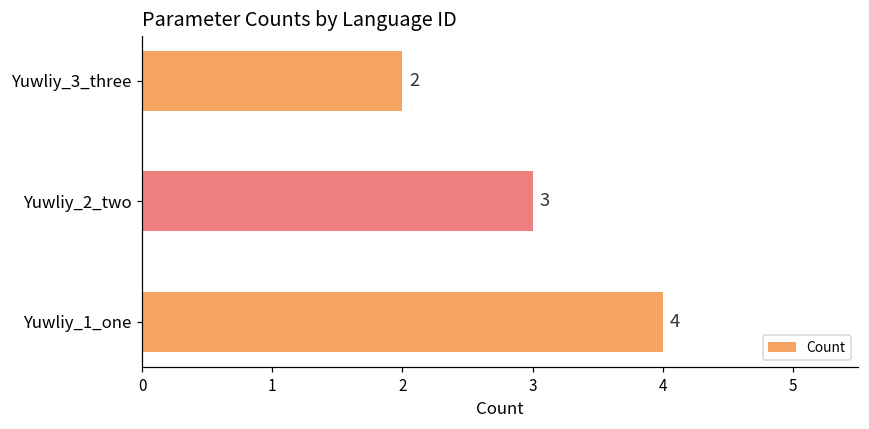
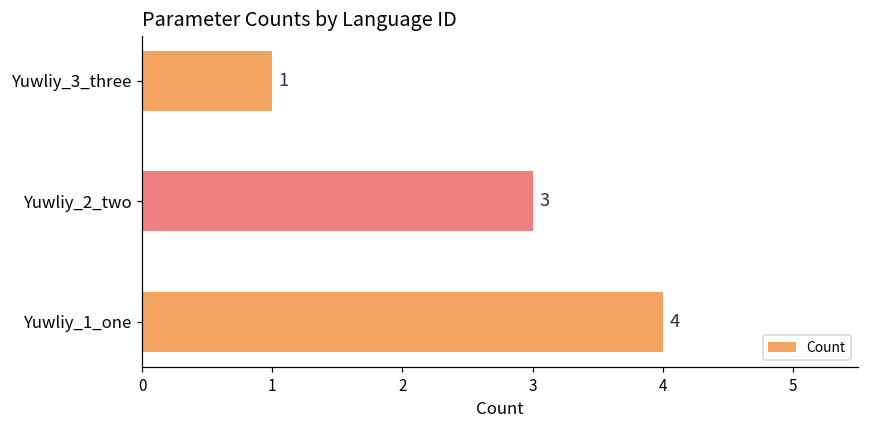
Yuwliy_3_three: 2 -> 1
